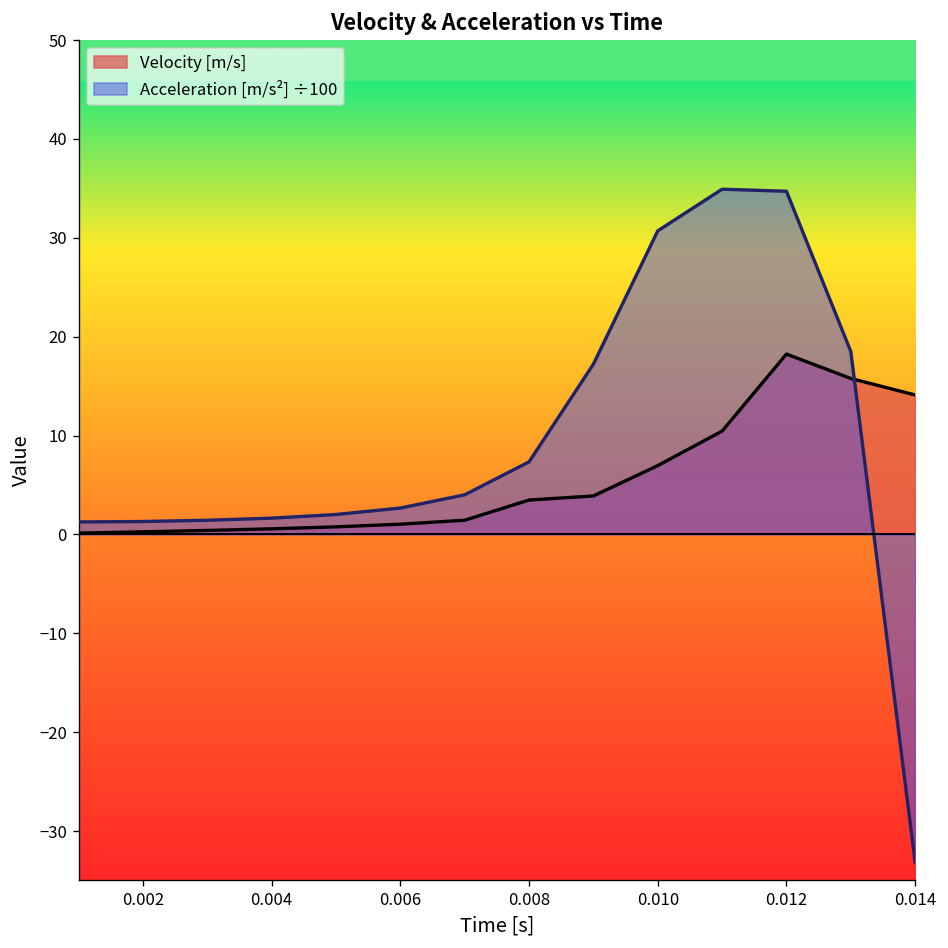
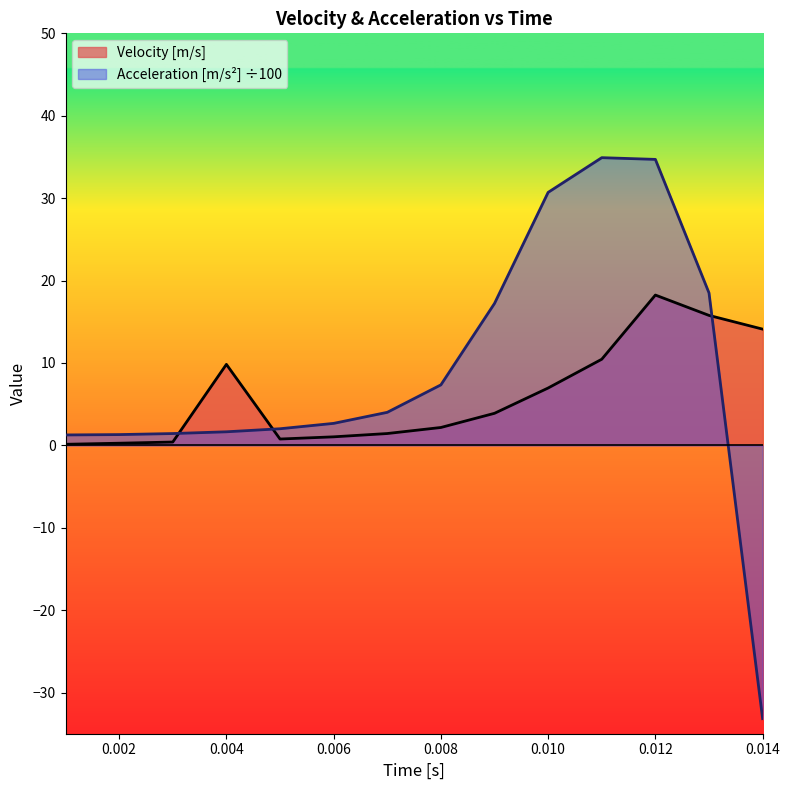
Velocity [m/s], 0.004: 1 -> 10
Velocity [m/s], 0.008: 3 -> 2
